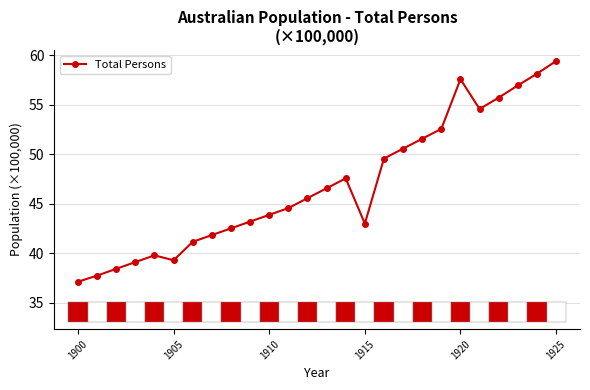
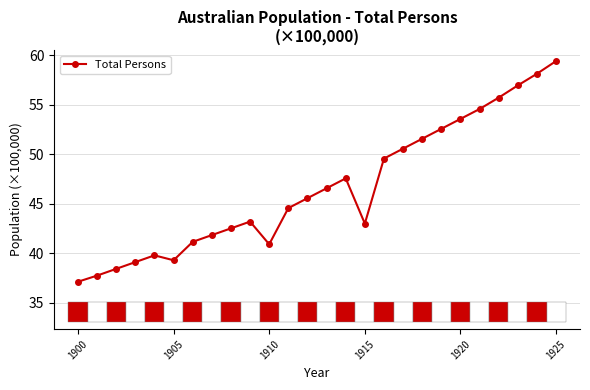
1910: 44 -> 41
1920: 58 -> 54
